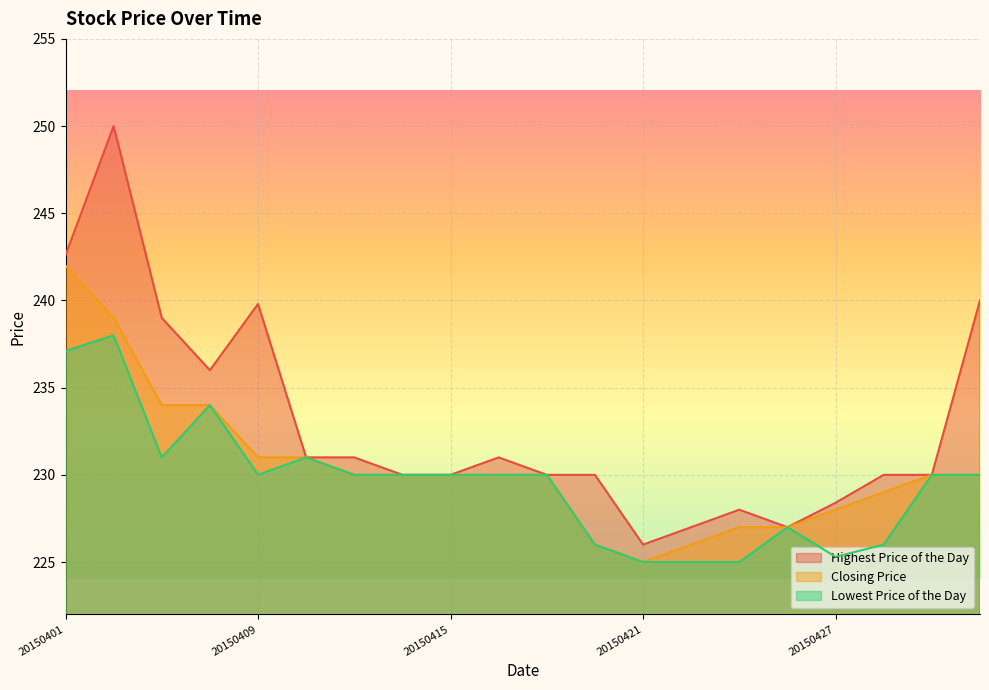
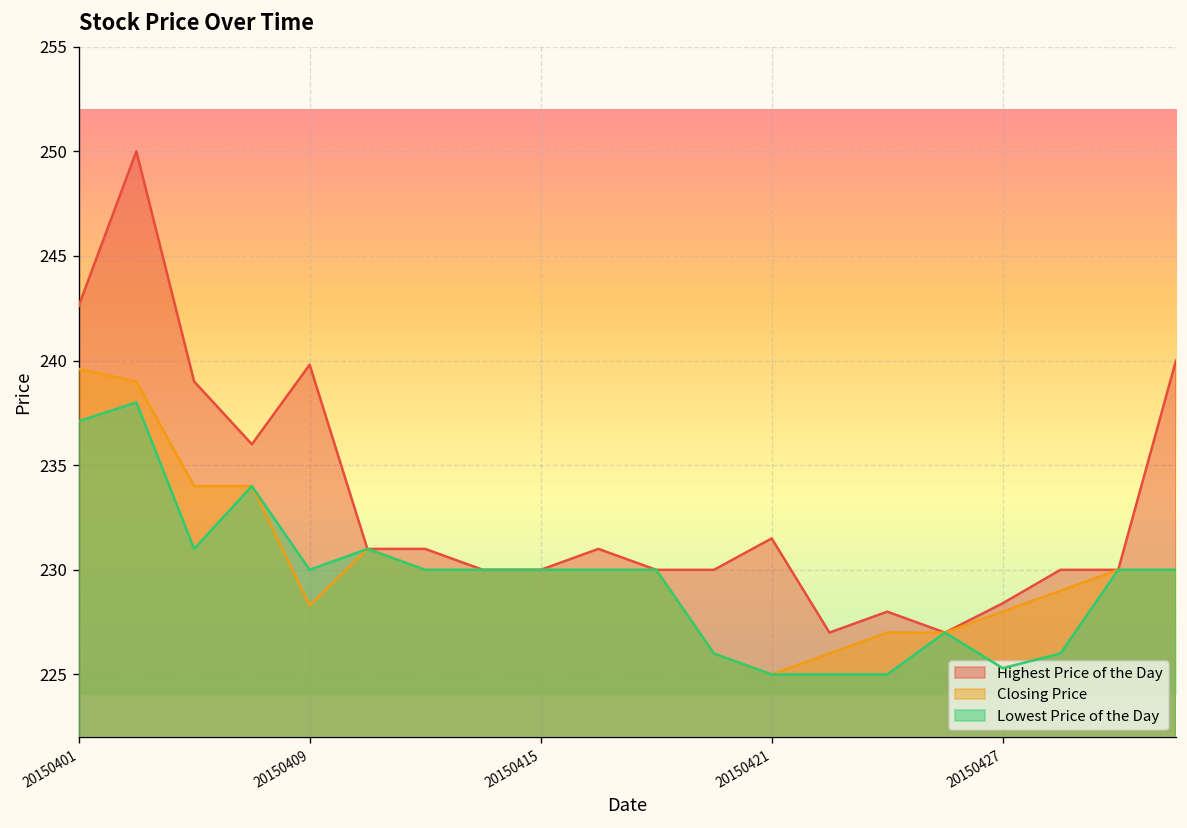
Closing Price, 20150401: 242.0 -> 239.6
Closing Price, 20150409: 231.0 -> 228.3
Highest Price of the Day, 20150421: 226.0 -> 231.5
